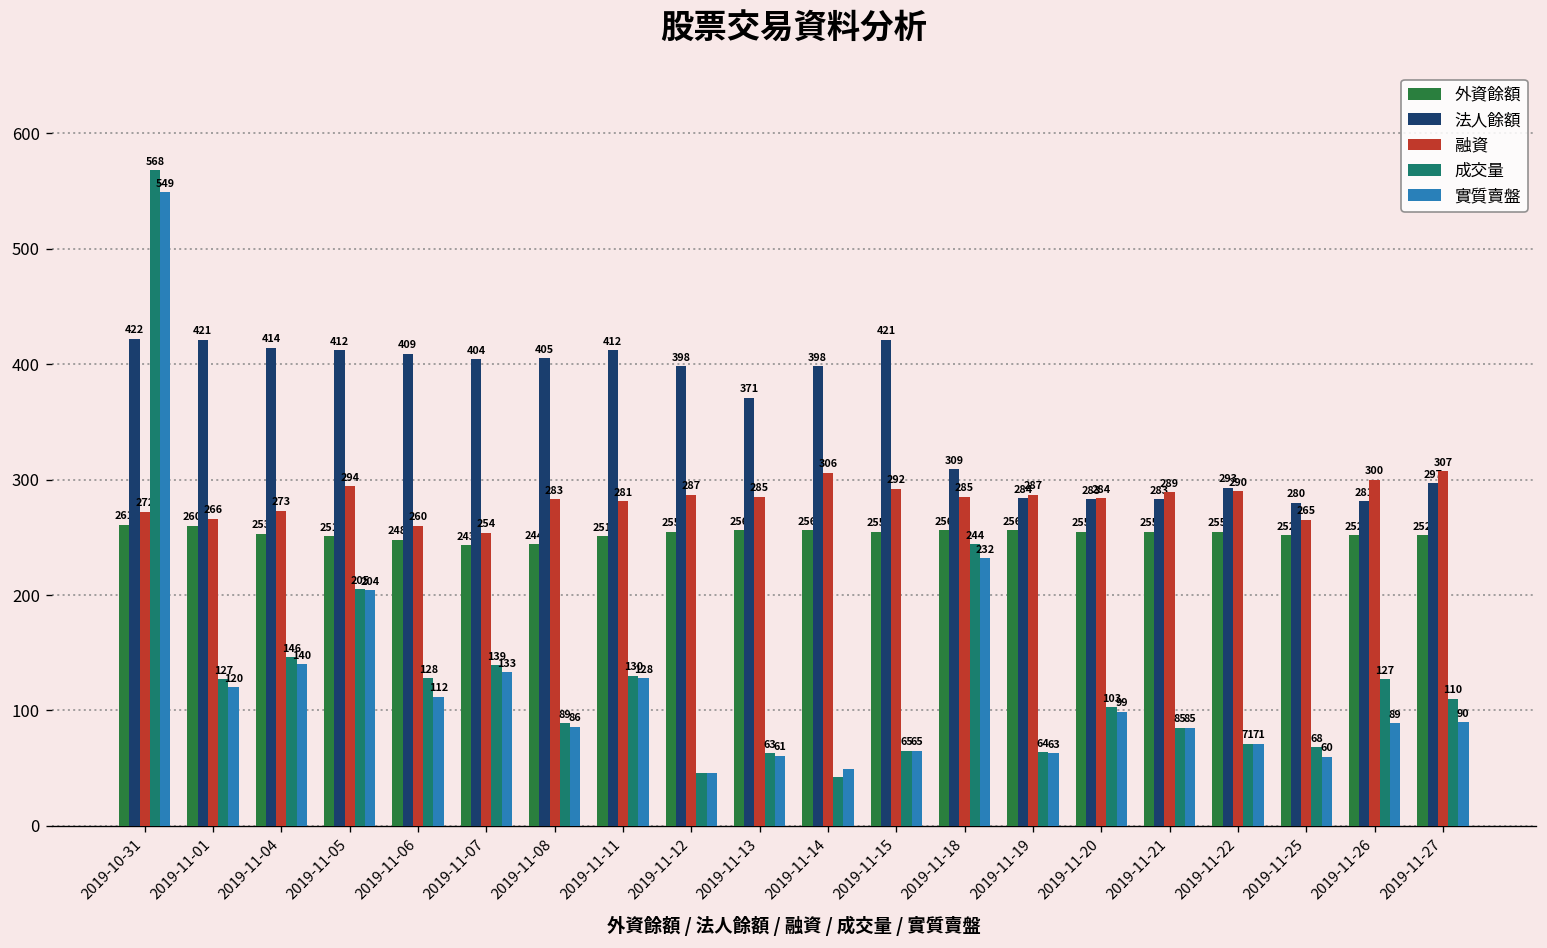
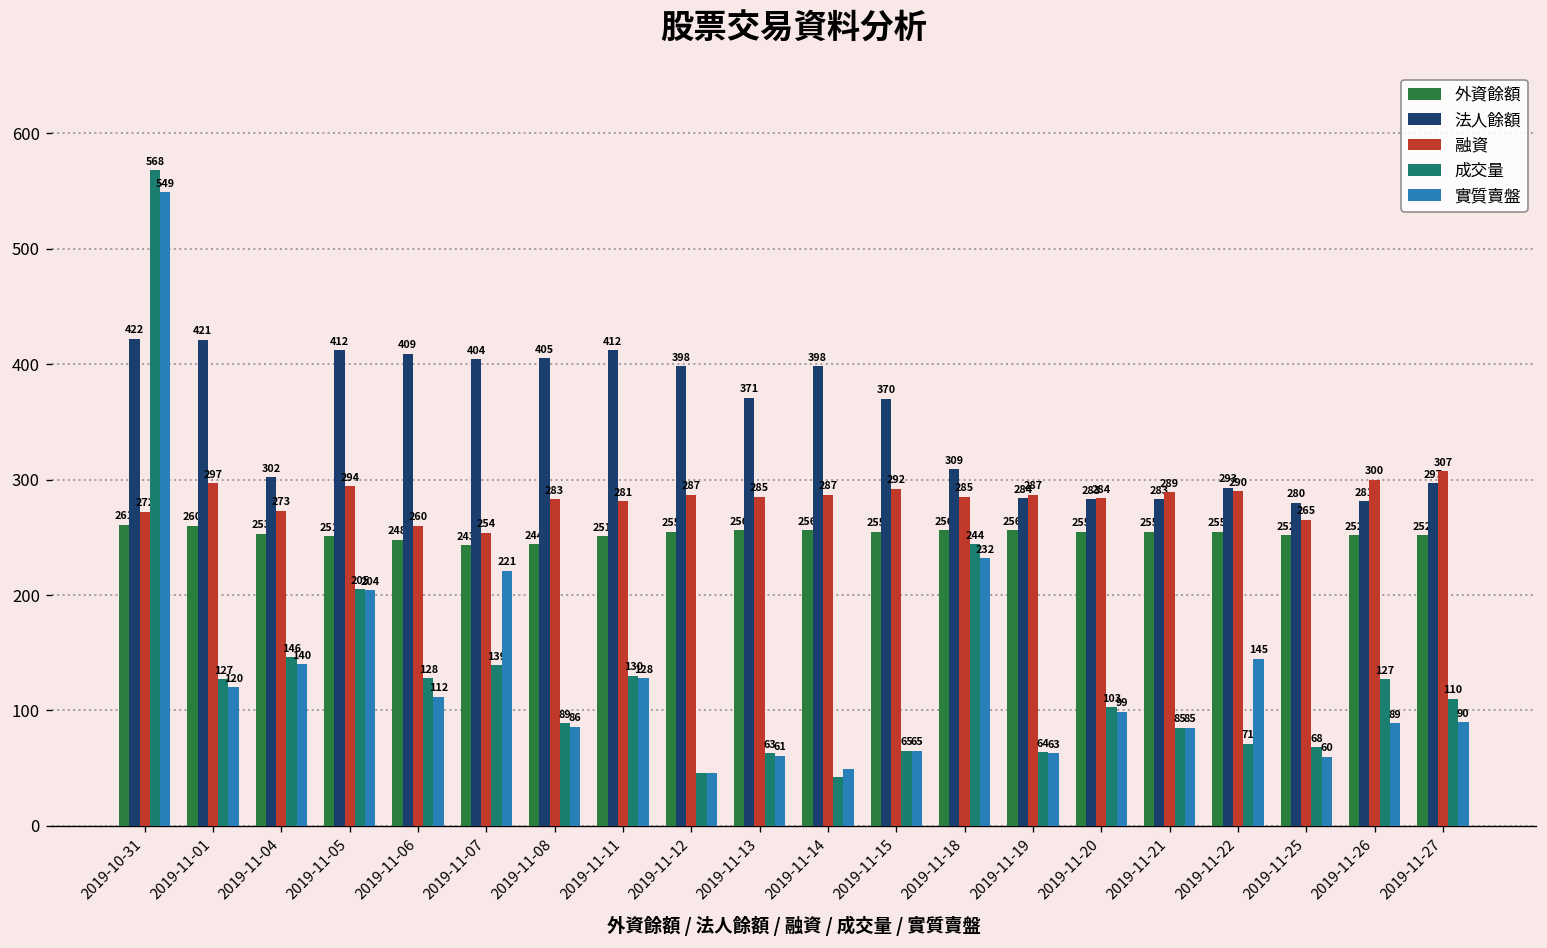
融資, 2019-11-01: 266 -> 297
法人餘額, 2019-11-04: 414 -> 302
實質賣盤, 2019-11-07: 133 -> 221
融資, 2019-11-14: 306 -> 287
法人餘額, 2019-11-15: 421 -> 370
實質賣盤, 2019-11-22: 71 -> 145
